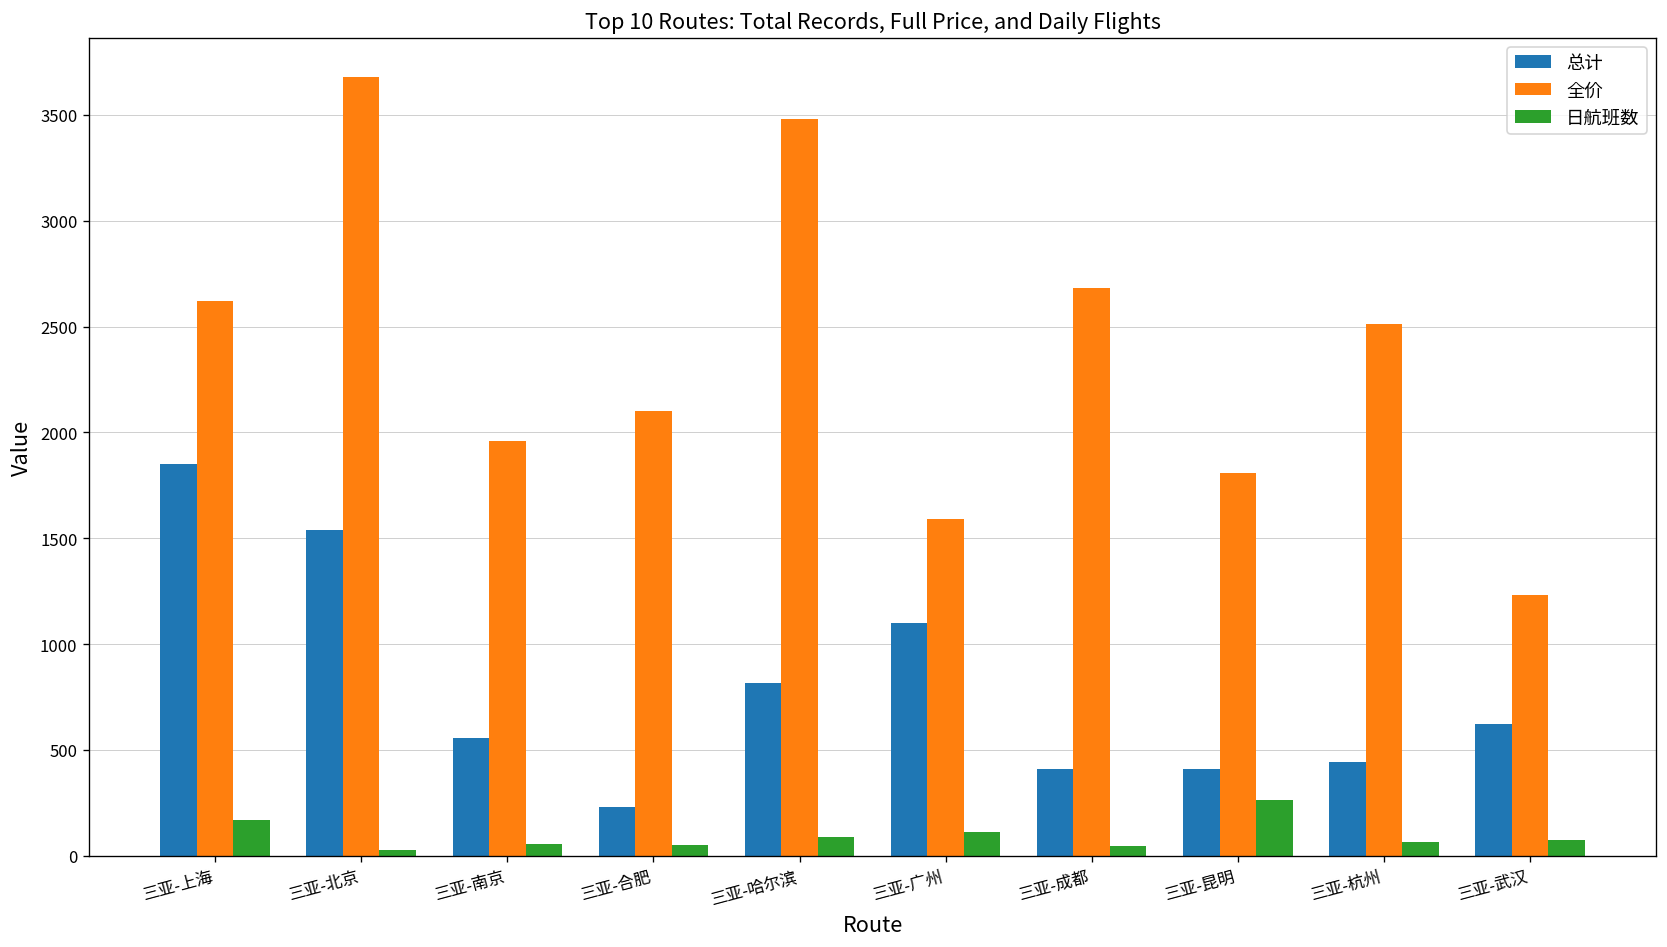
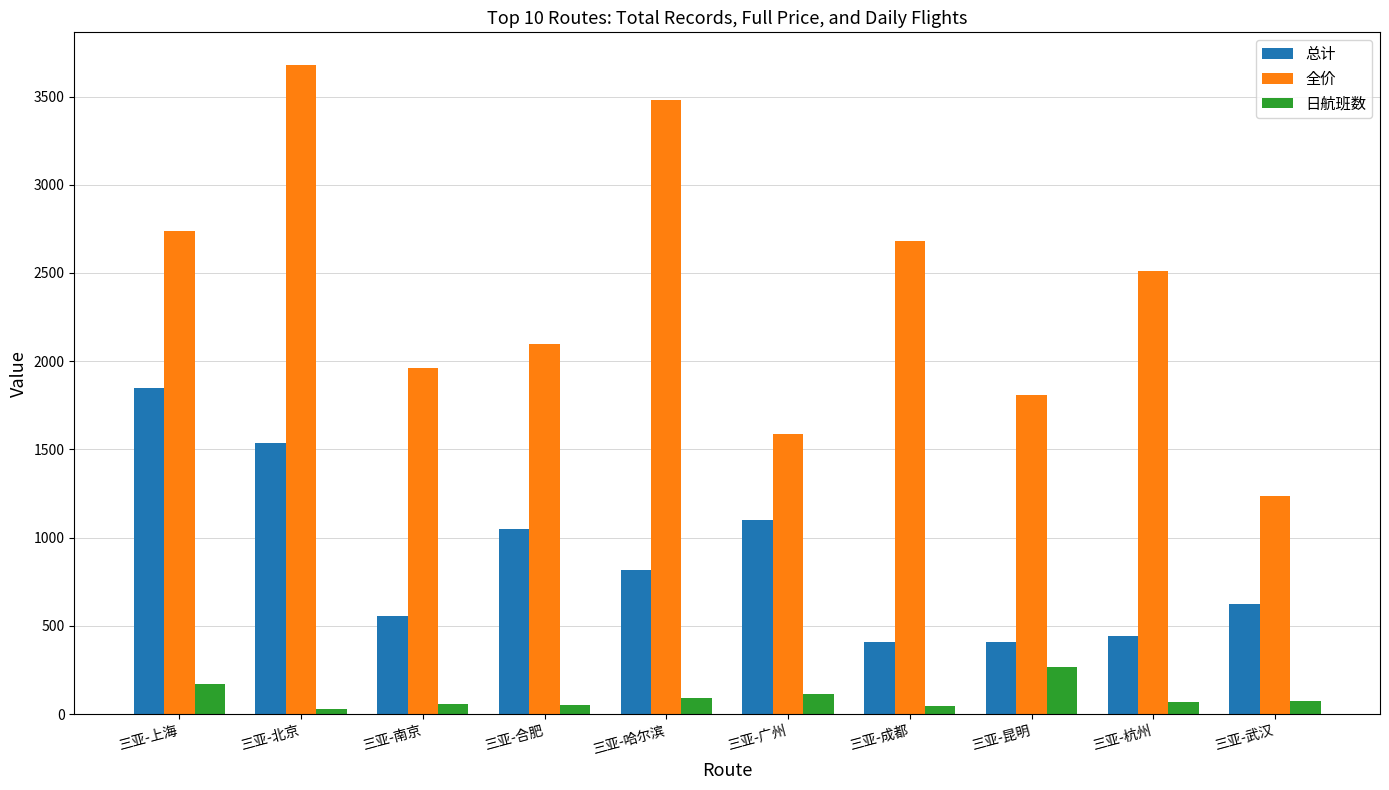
全价, 三亚-上海: 2620 -> 2740
总计, 三亚-合肥: 230 -> 1050
